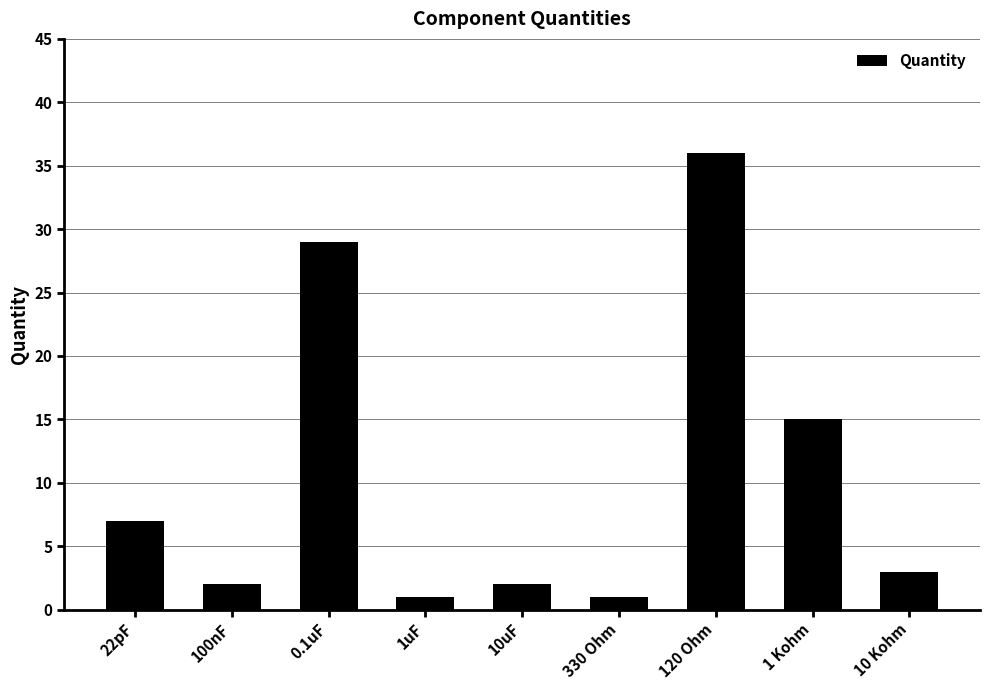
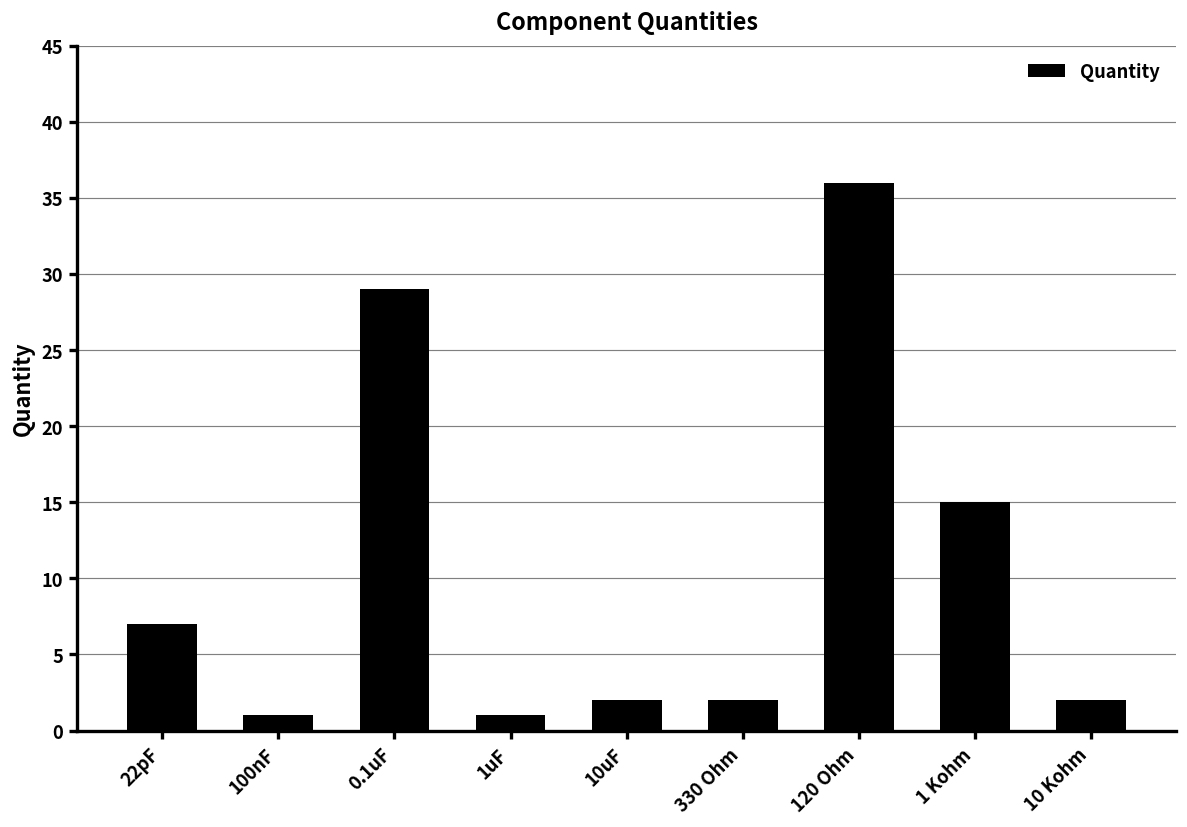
100nF: 2 -> 1
330 Ohm: 1 -> 2
10 Kohm: 3 -> 2
